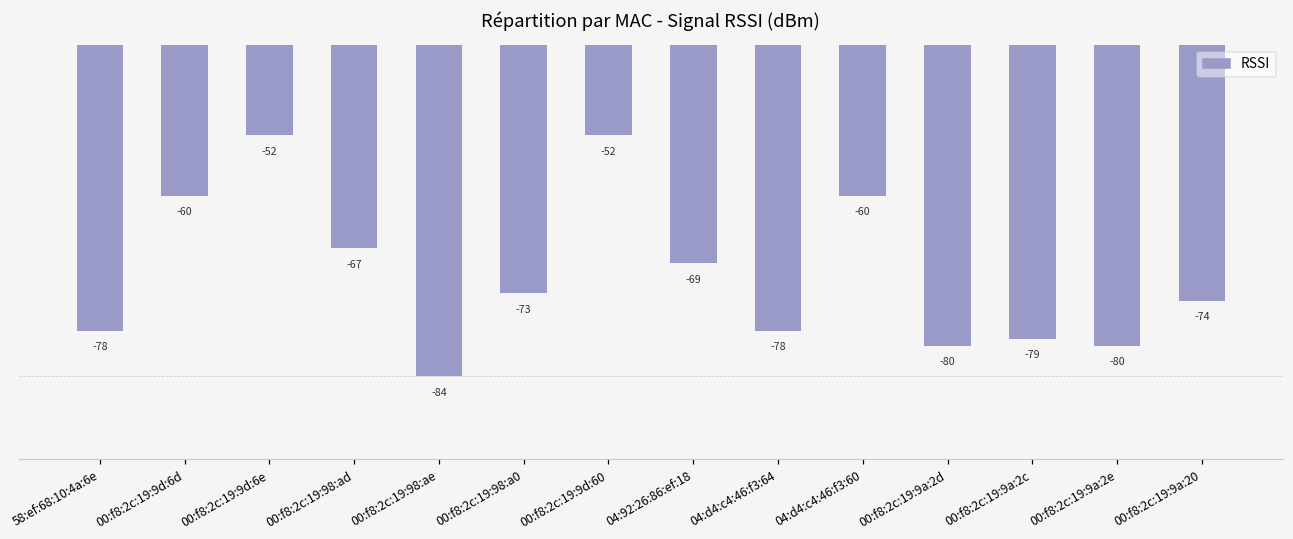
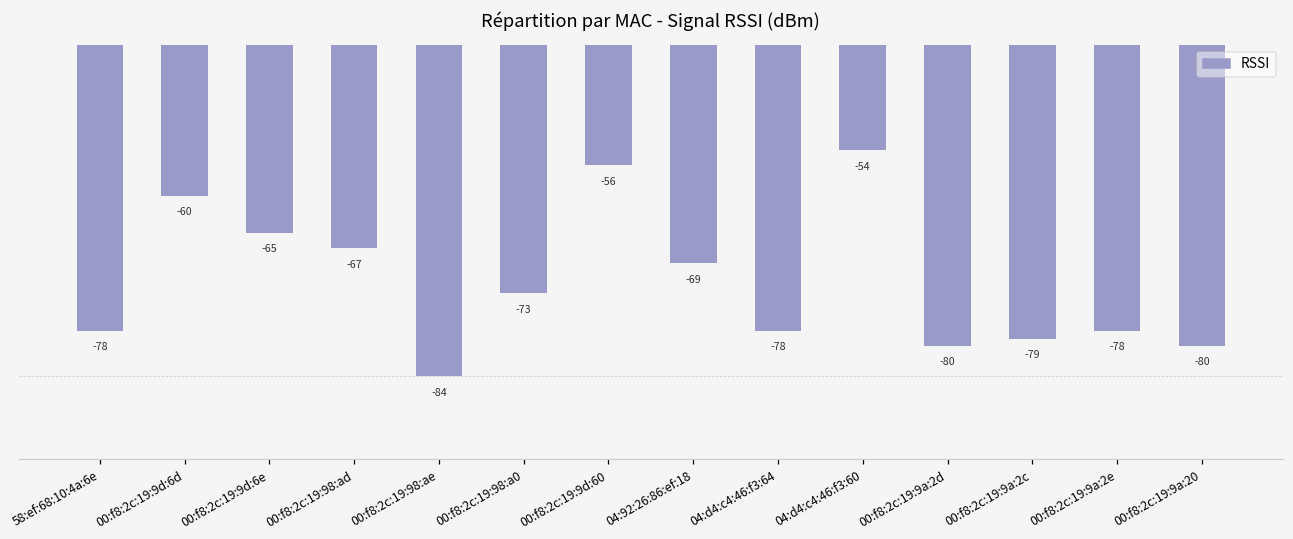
00:f8:2c:19:9d:6e: -52 -> -65
00:f8:2c:19:9d:60: -52 -> -56
04:d4:c4:46:f3:60: -60 -> -54
00:f8:2c:19:9a:2e: -80 -> -78
00:f8:2c:19:9a:20: -74 -> -80
